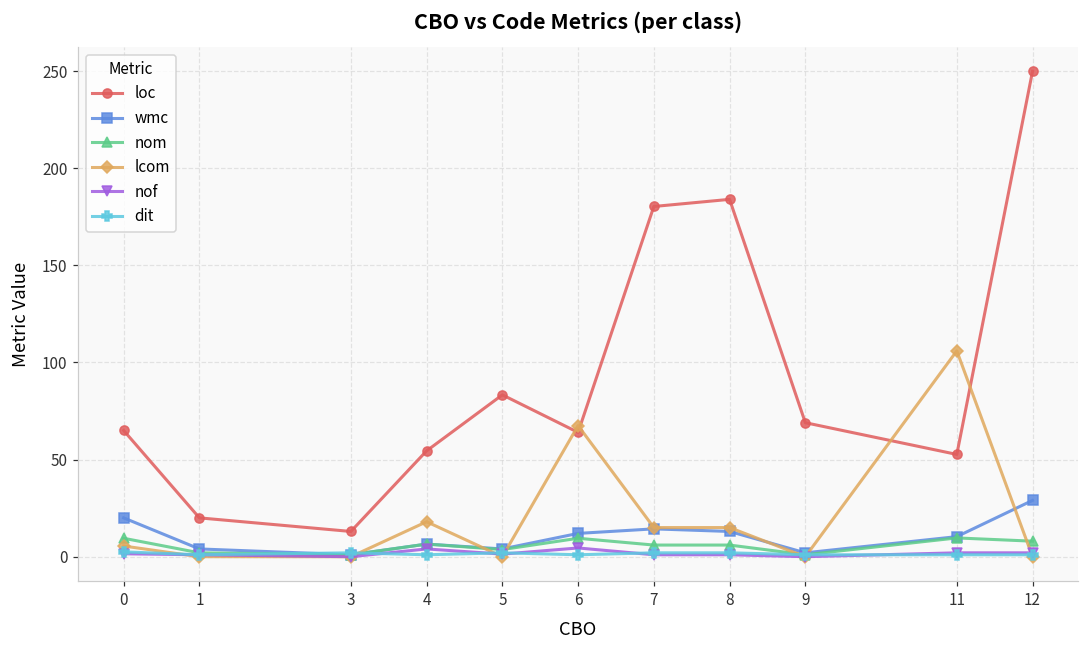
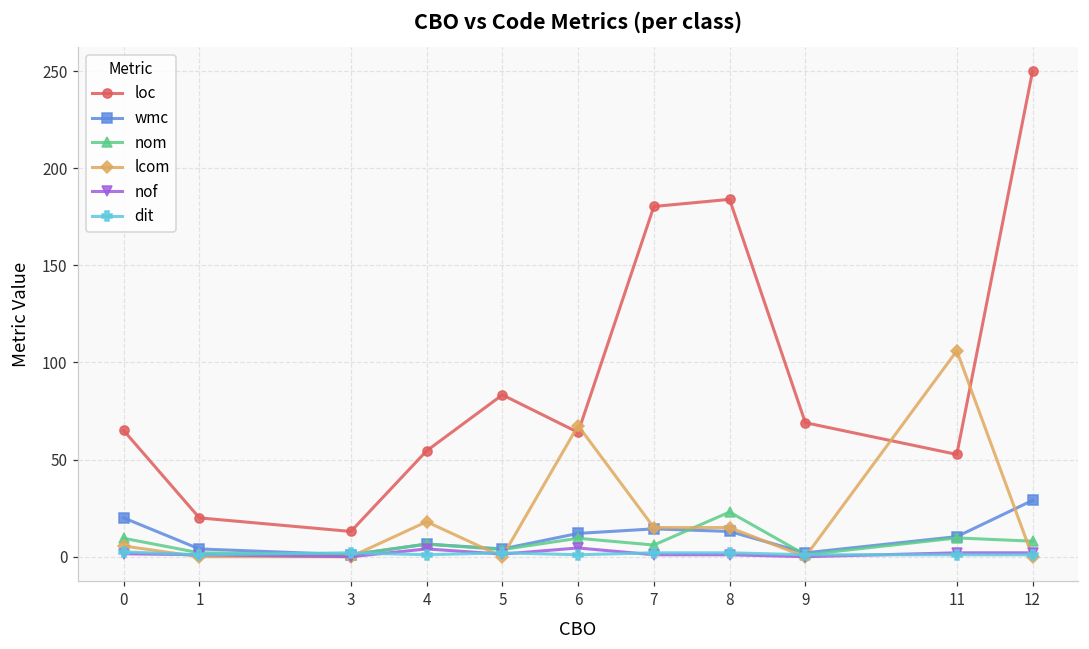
nom, 8: 6 -> 23
